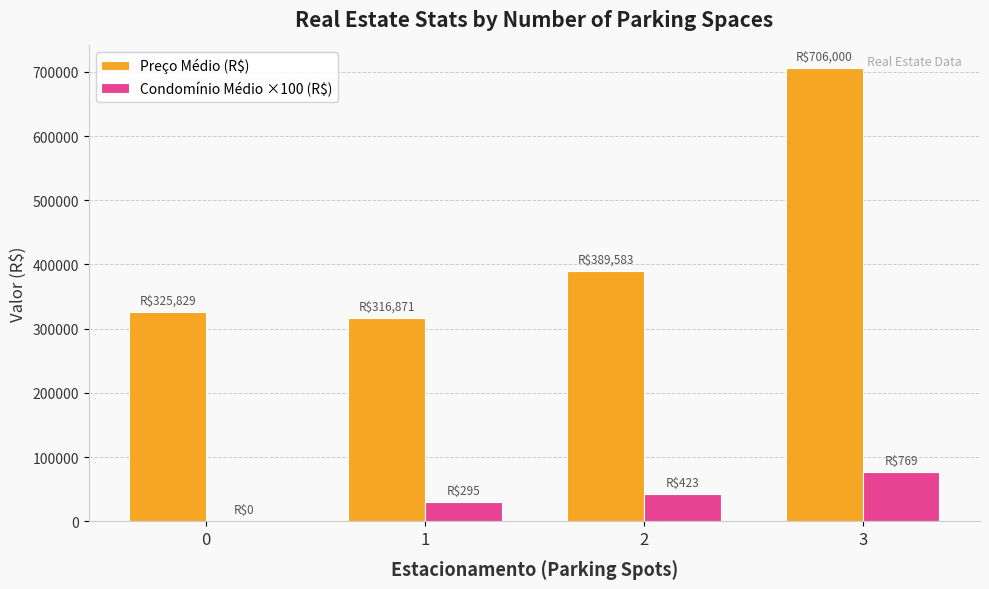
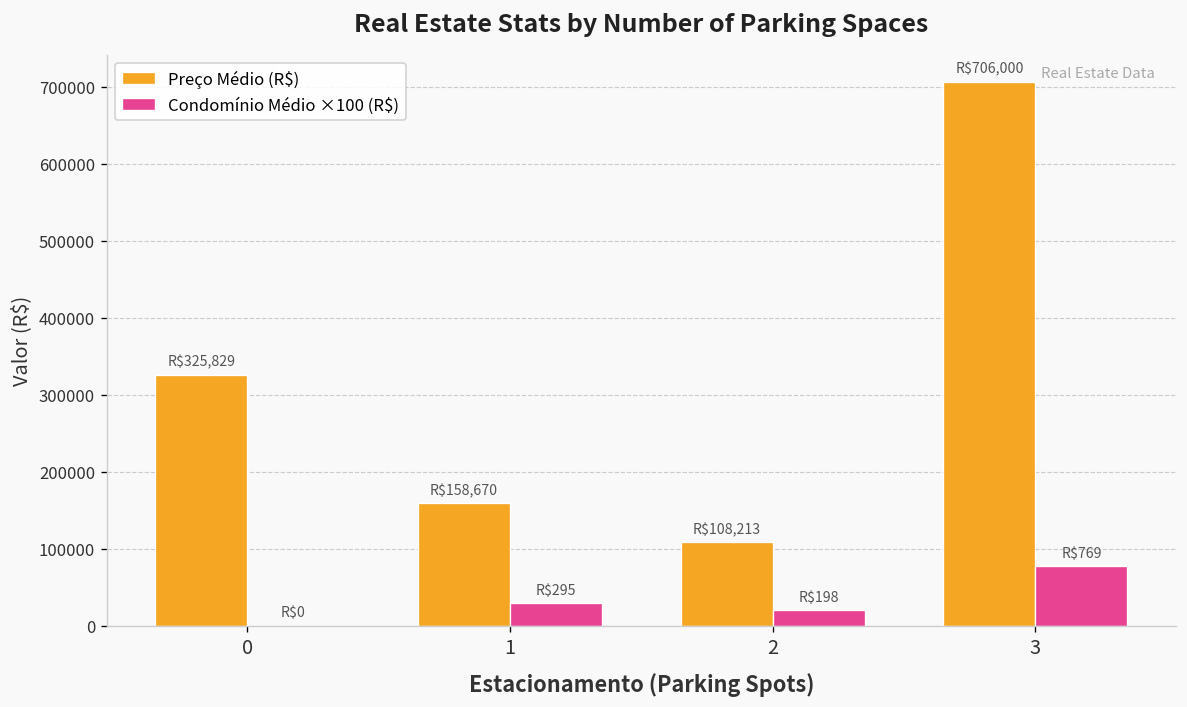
Preço Médio (R$), 1: $316,871 -> $158,670
Preço Médio (R$), 2: $389,583 -> $108,213
Condomínio Médio ×100 (R$), 2: $423 -> $198
